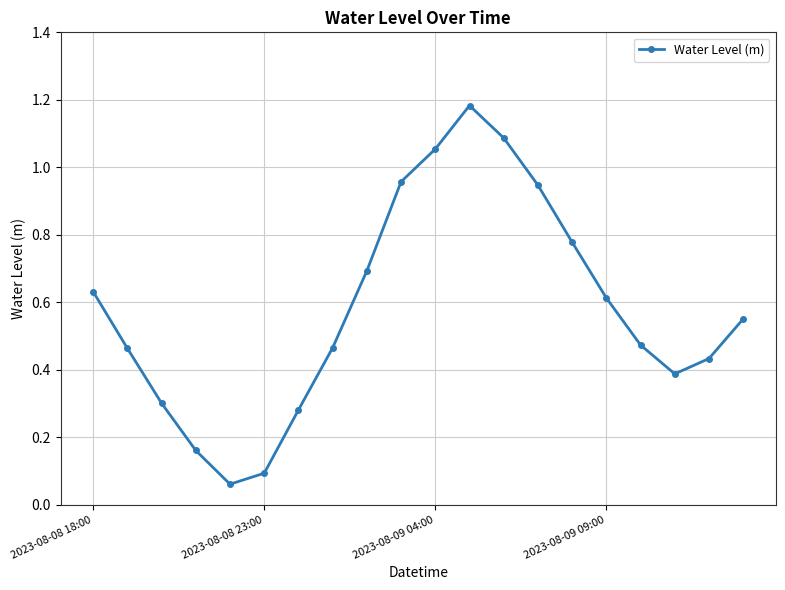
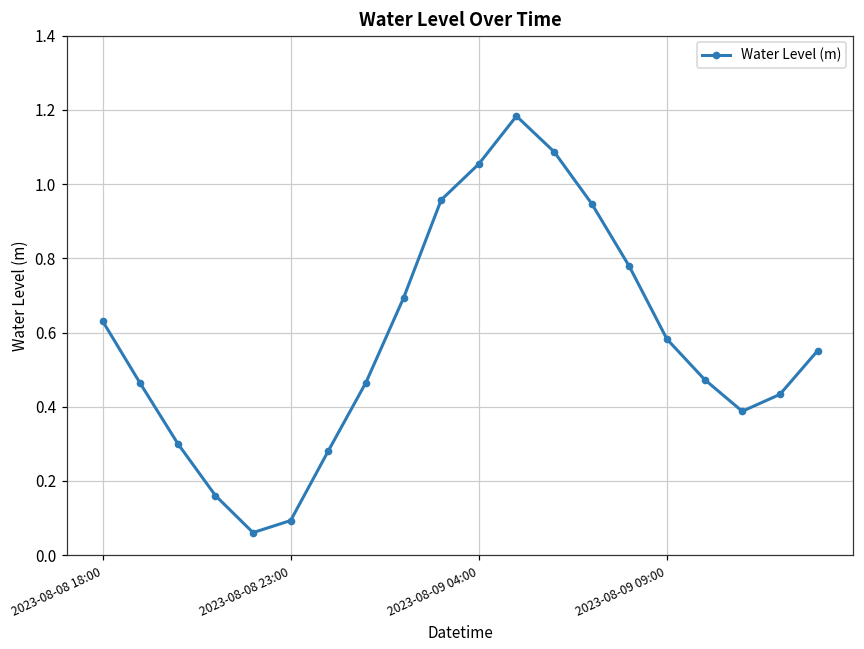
2023-08-09 09:00: 0.61 -> 0.58
